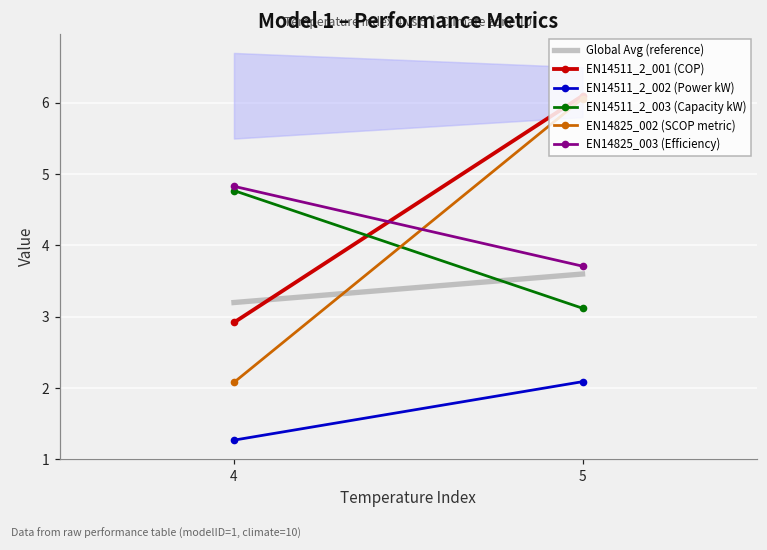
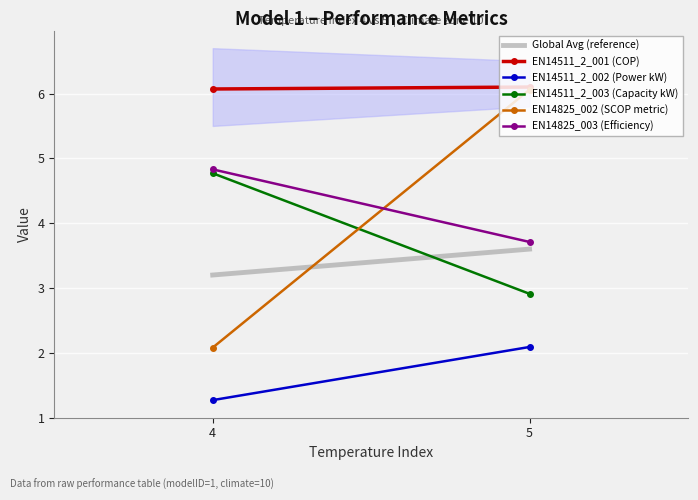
EN14511_2_001 (COP), 4: 2.9 -> 6.1
EN14511_2_003 (Capacity kW), 5: 3.1 -> 2.9
